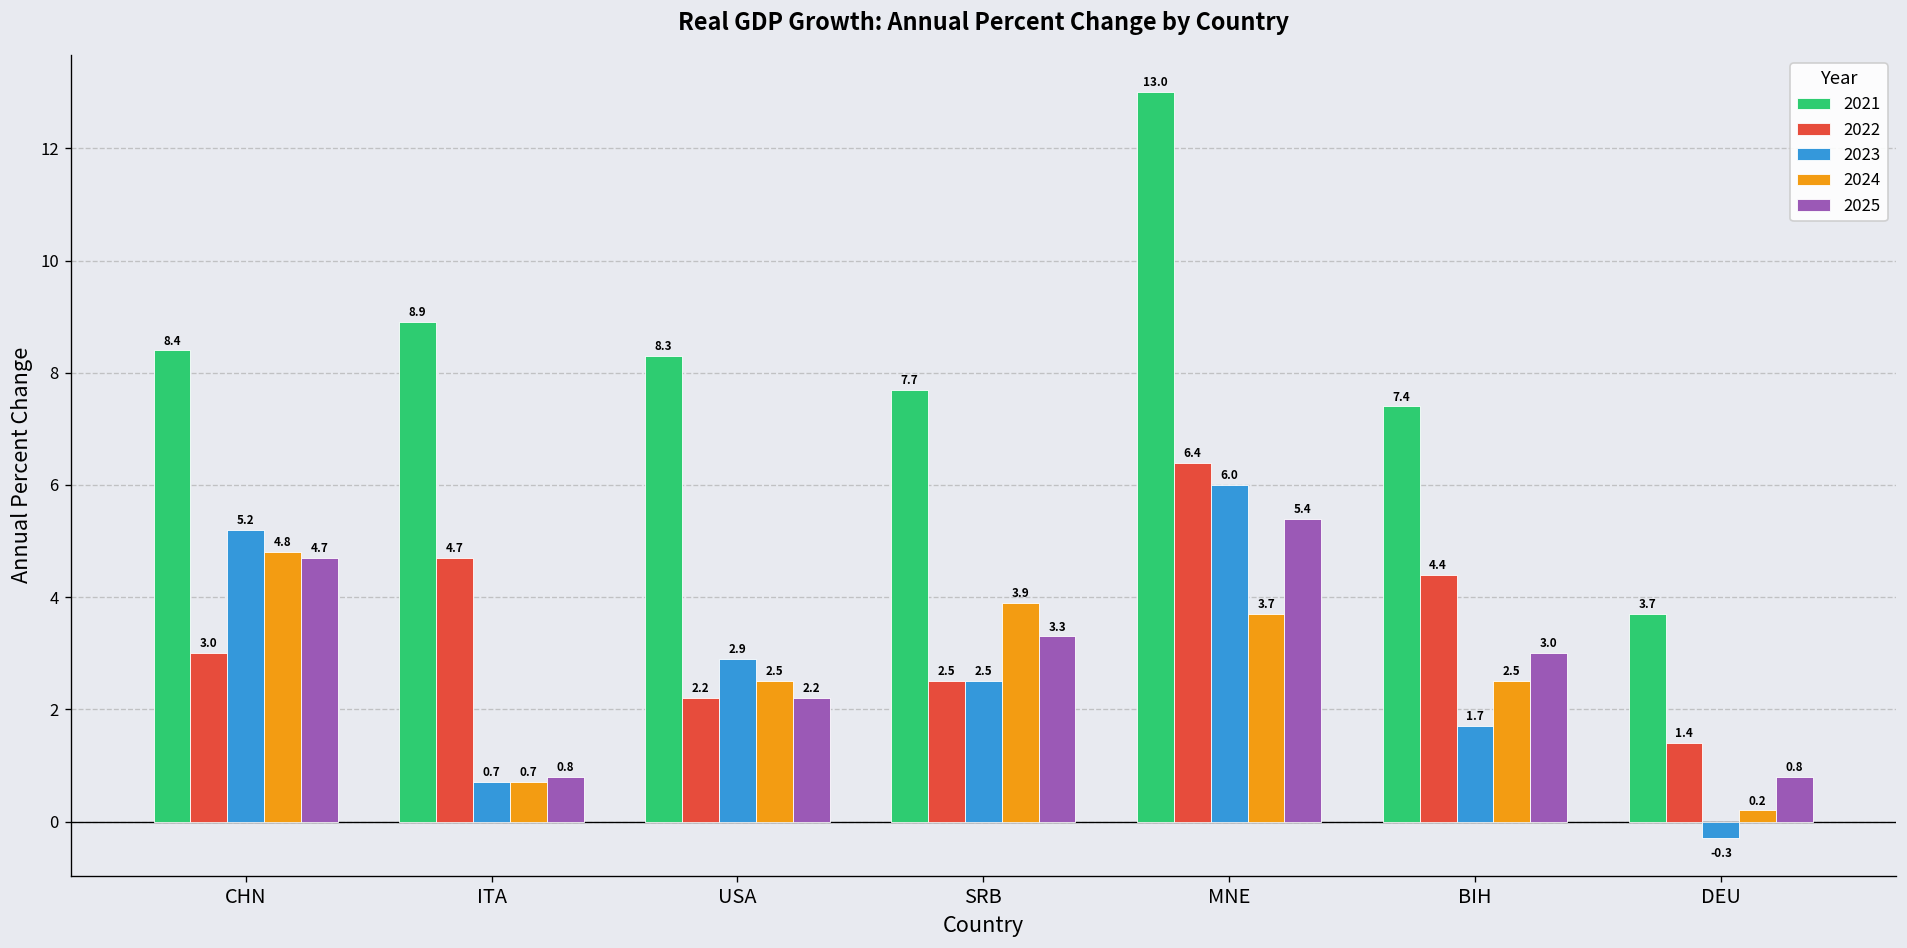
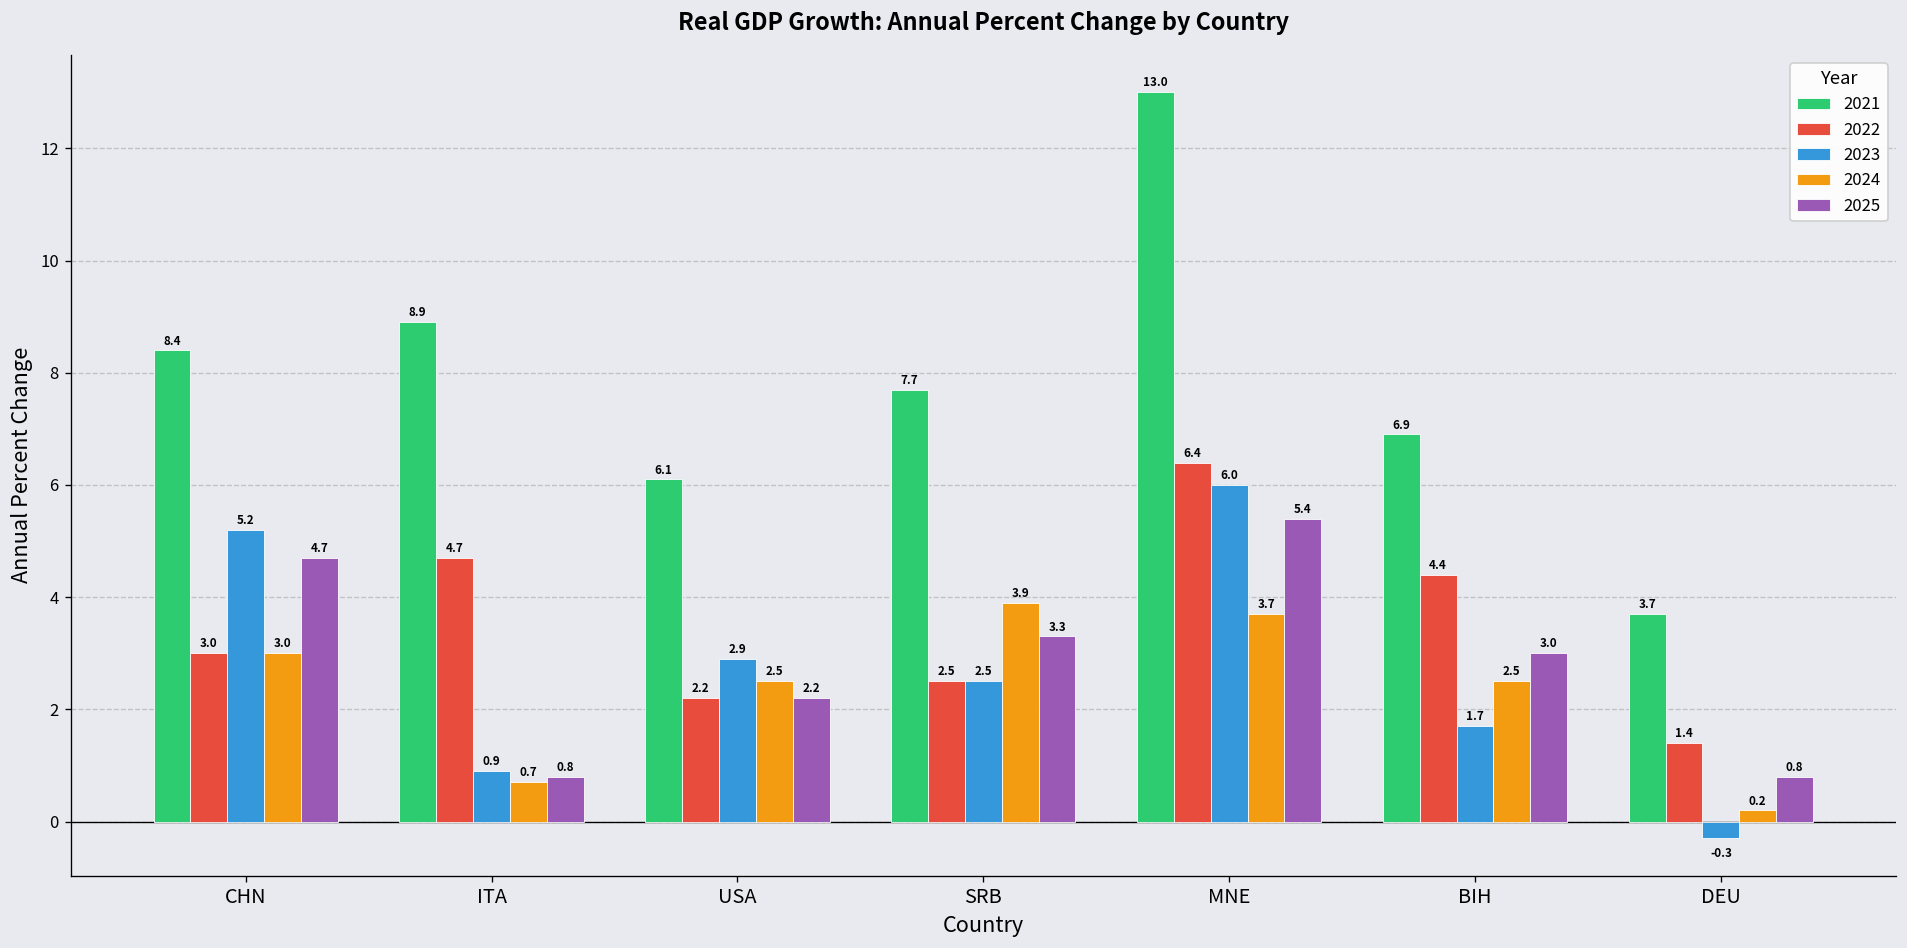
2024, CHN: 4.8 -> 3.0
2023, ITA: 0.7 -> 0.9
2021, USA: 8.3 -> 6.1
2021, BIH: 7.4 -> 6.9
